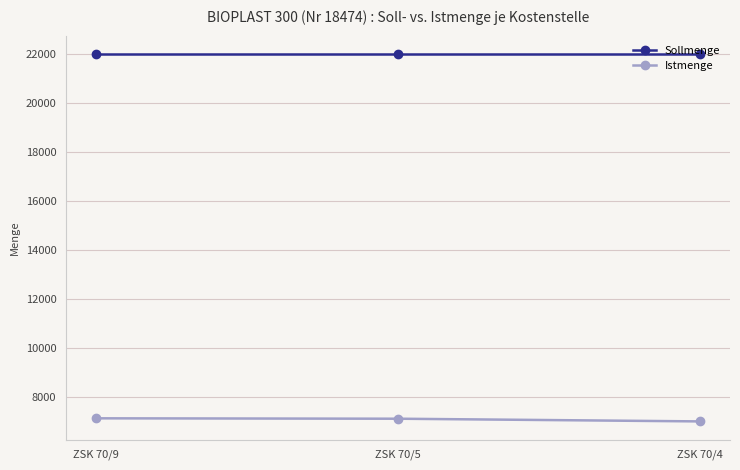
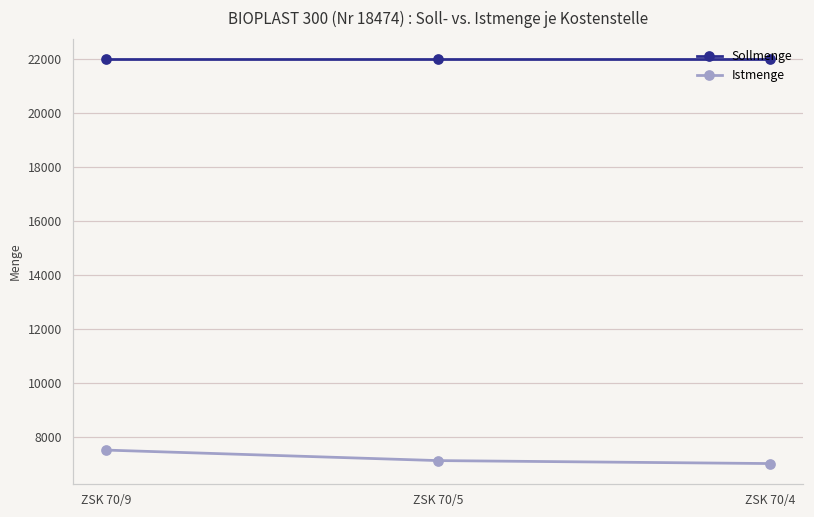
Istmenge, ZSK 70/9: 7100 -> 7500
